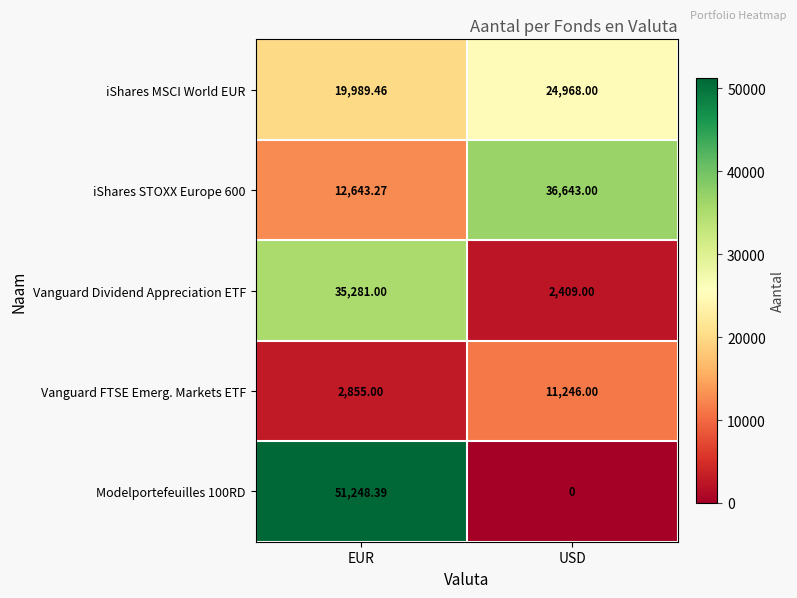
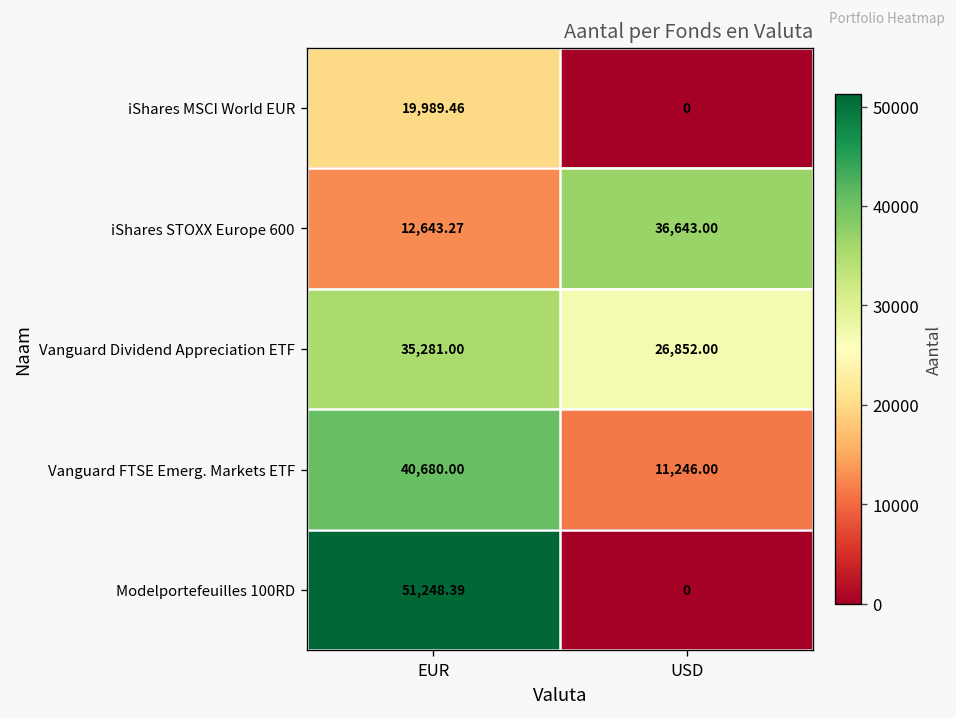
iShares MSCI World EUR, USD: 24,968.00 -> 0
Vanguard Dividend Appreciation ETF, USD: 2,409.00 -> 26,852.00
Vanguard FTSE Emerg. Markets ETF, EUR: 2,855.00 -> 40,680.00
